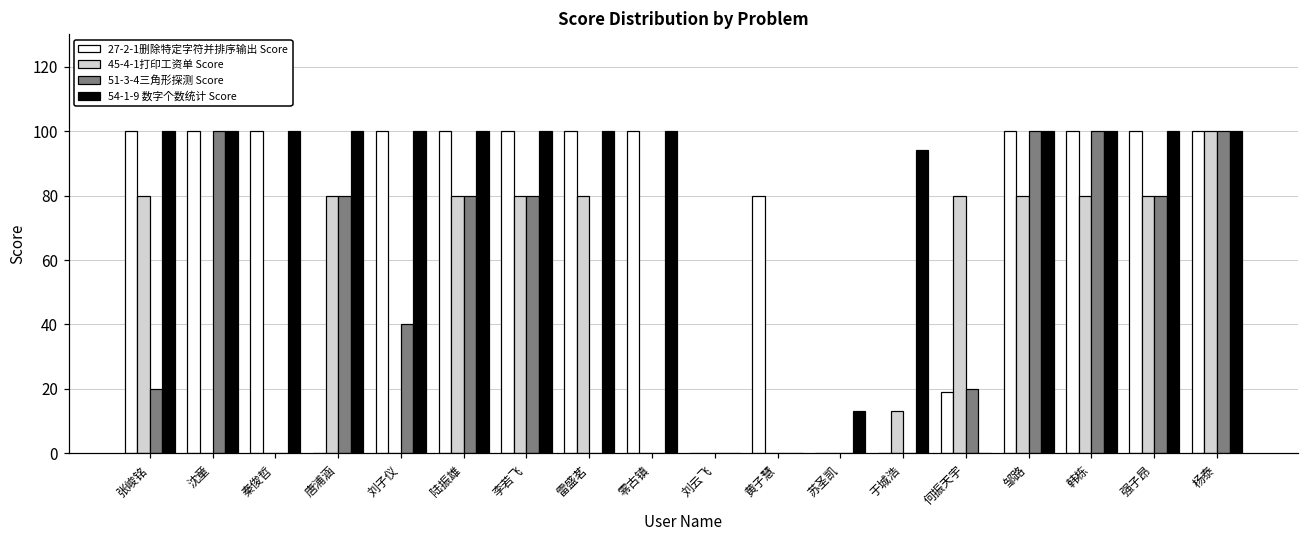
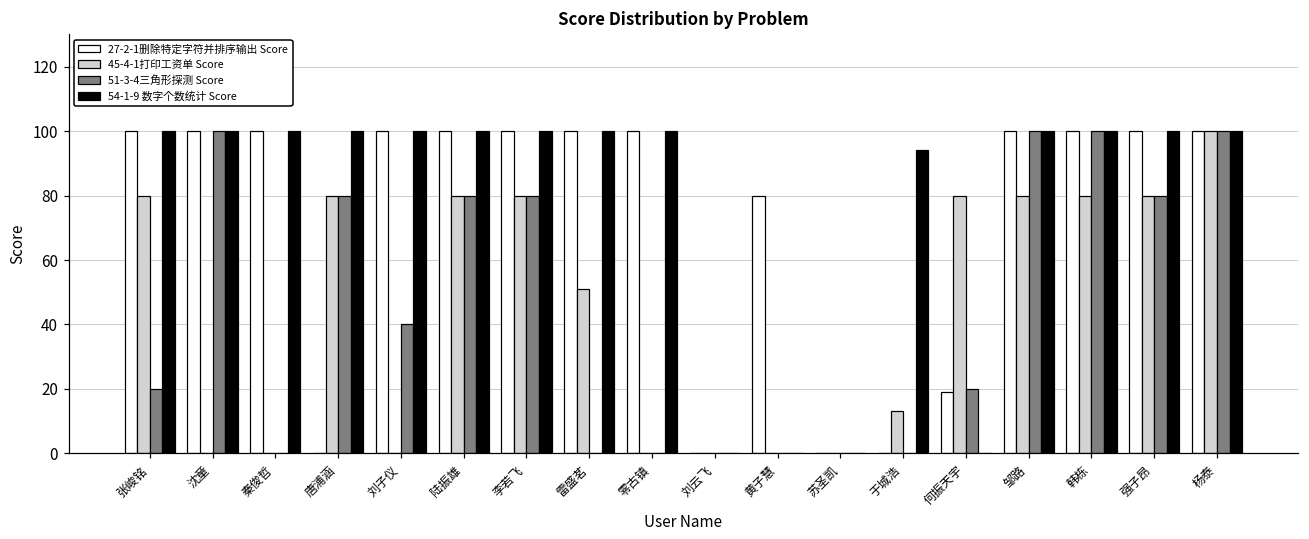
45-4-1打印工资单 Score, 雷盛茗: 80 -> 51
54-1-9 数字个数统计 Score, 苏圣凯: 13 -> 0
